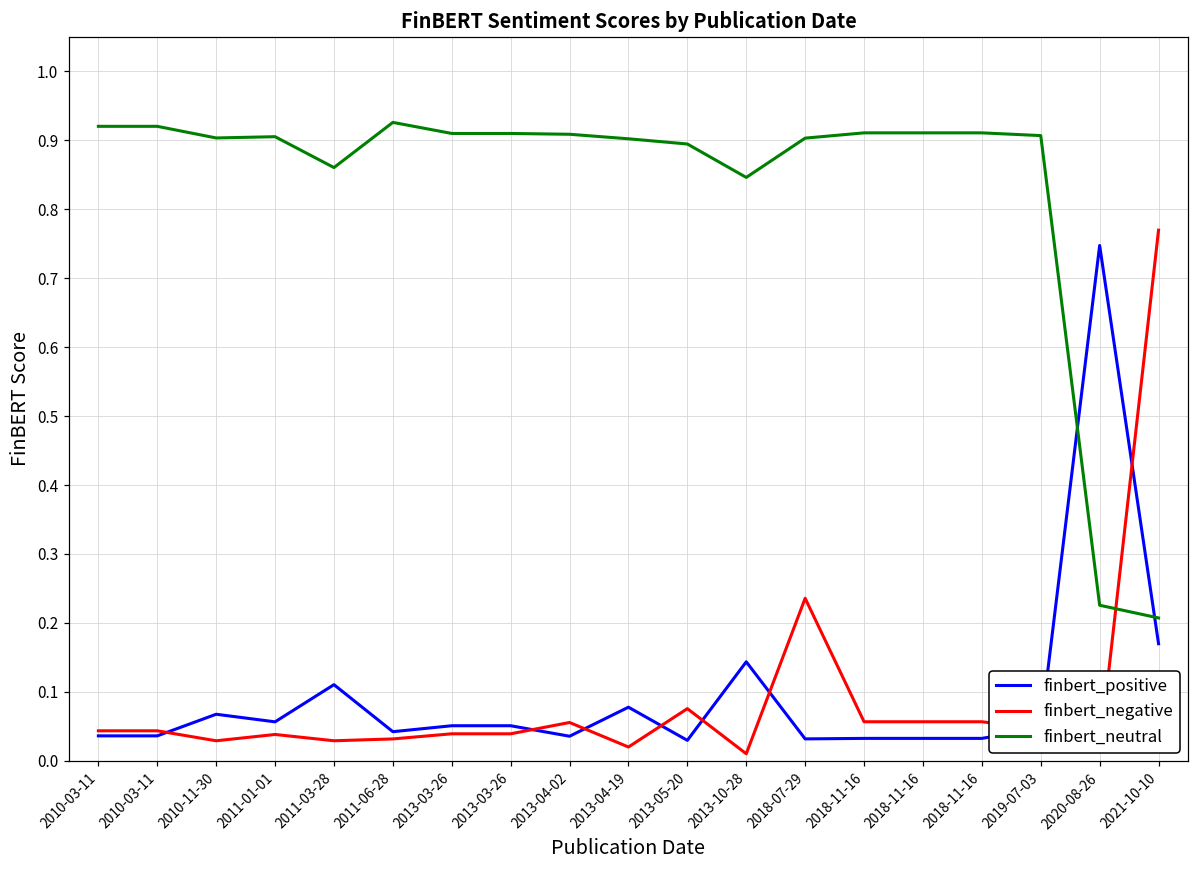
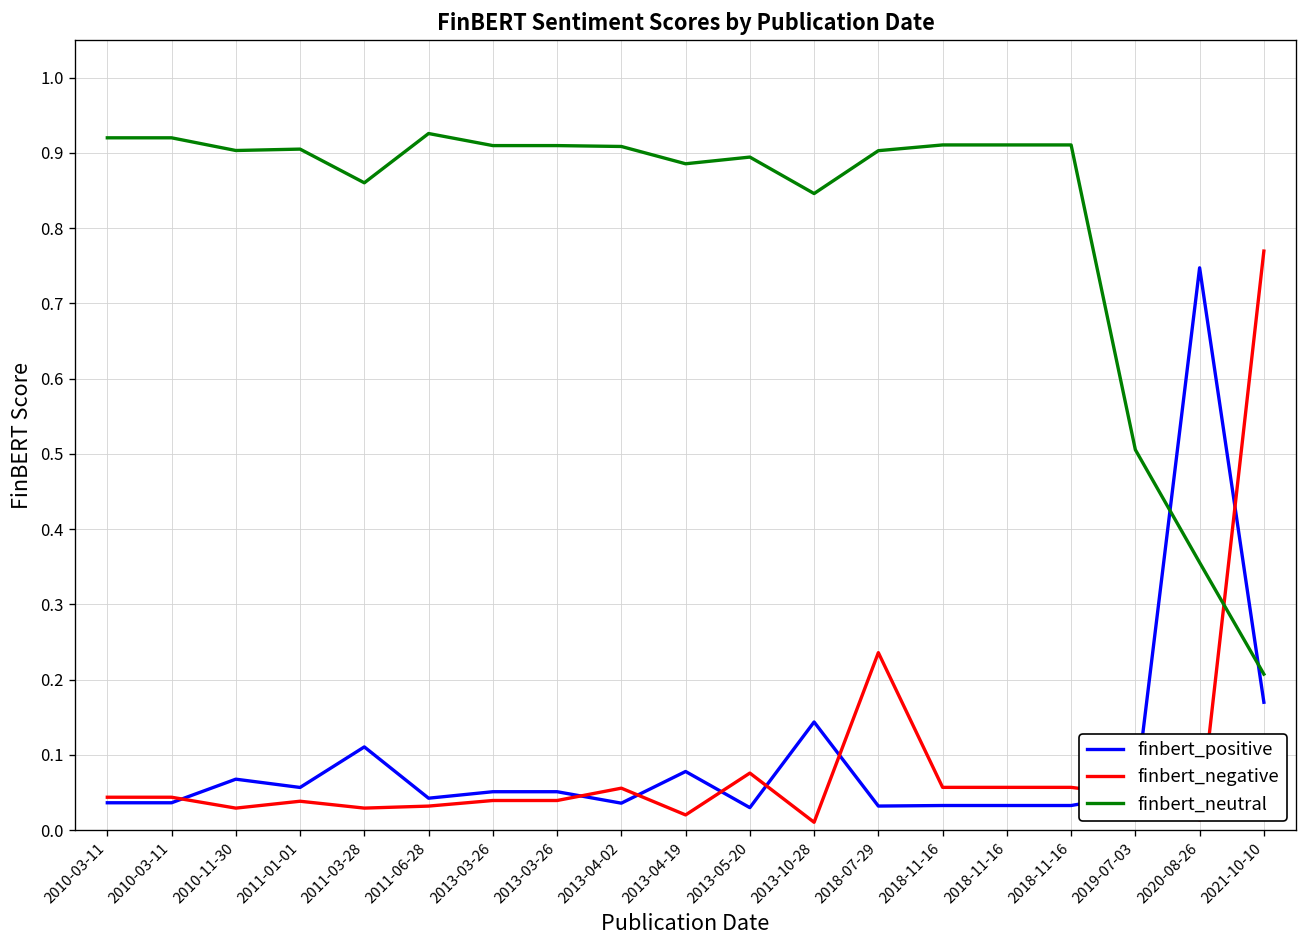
finbert_neutral, 2013-04-19: 0.90 -> 0.89
finbert_neutral, 2019-07-03: 0.91 -> 0.51
finbert_neutral, 2020-08-26: 0.23 -> 0.36
